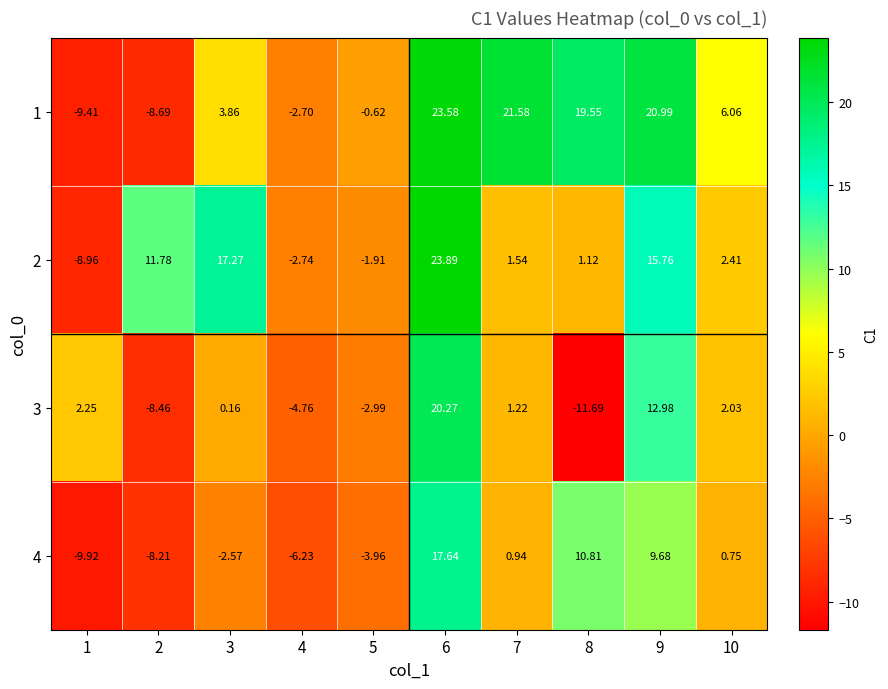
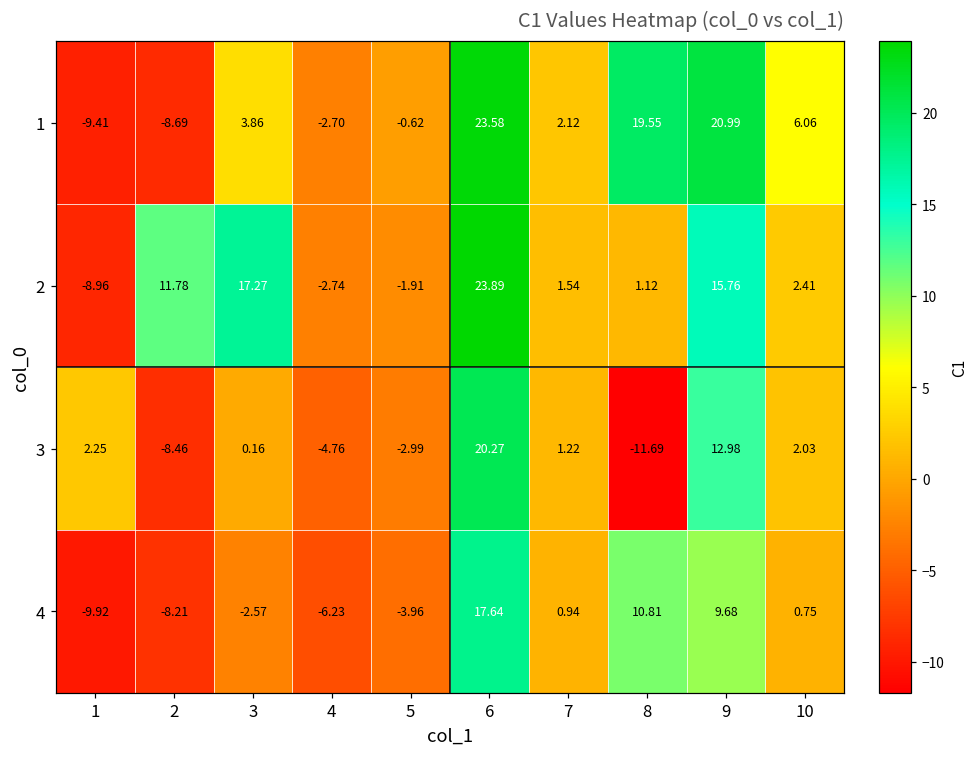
1, 7: 21.58 -> 2.12
